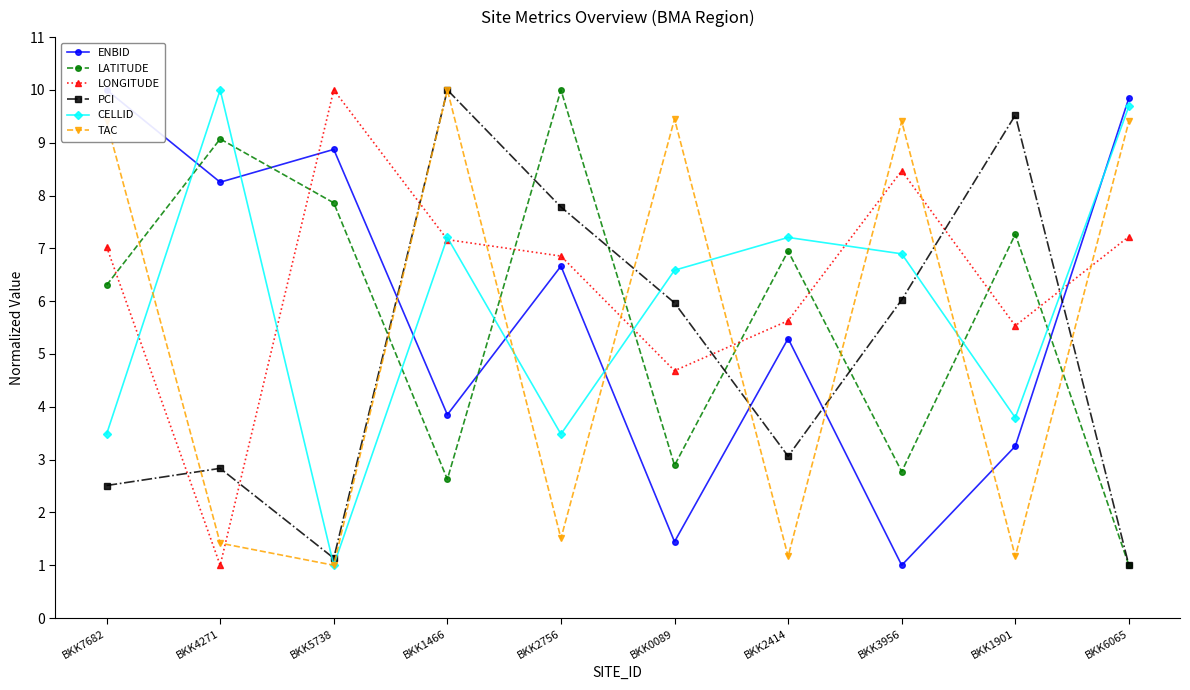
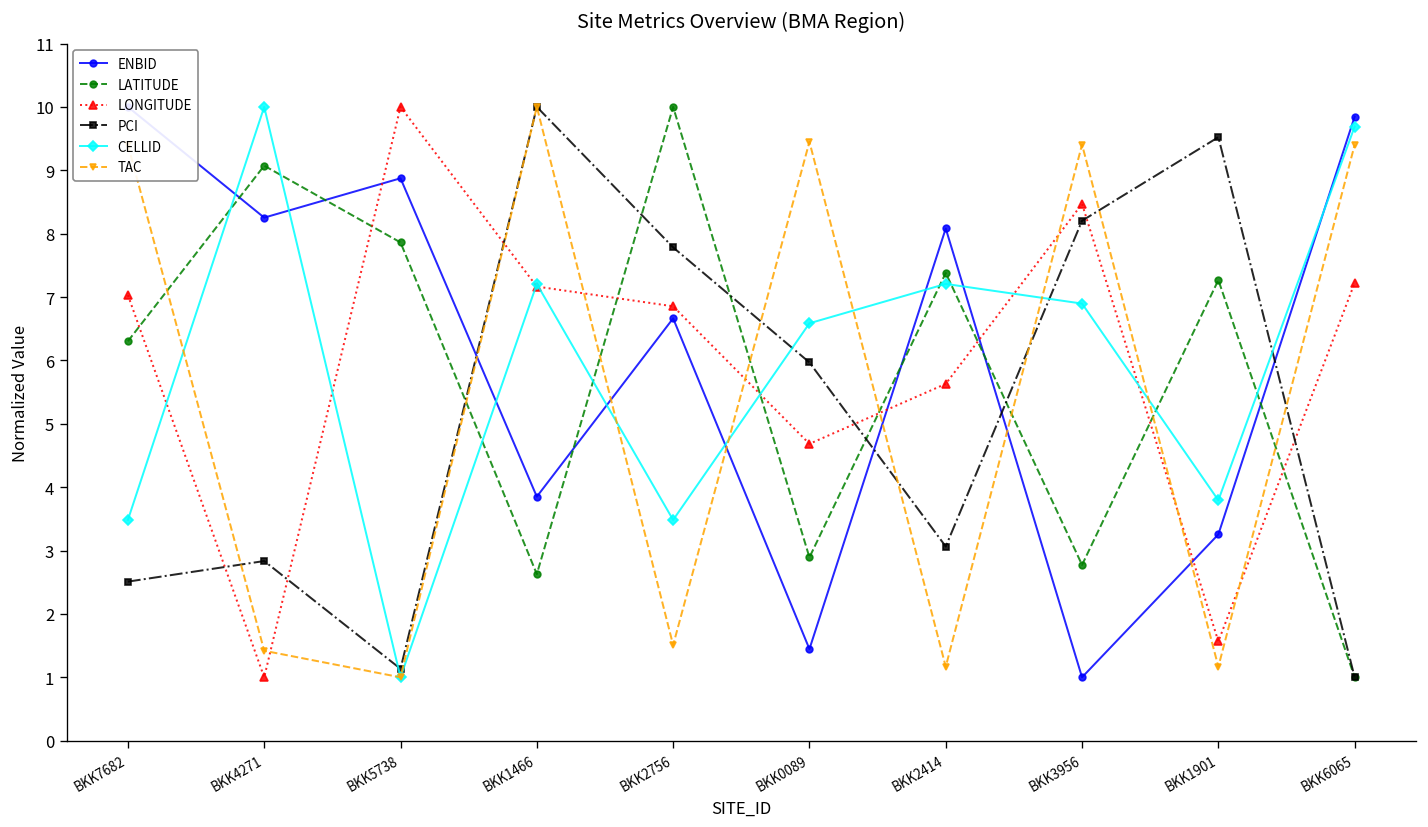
ENBID, BKK2414: 5.3 -> 8.1
LATITUDE, BKK2414: 6.9 -> 7.4
PCI, BKK3956: 6.0 -> 8.2
LONGITUDE, BKK1901: 5.5 -> 1.6
